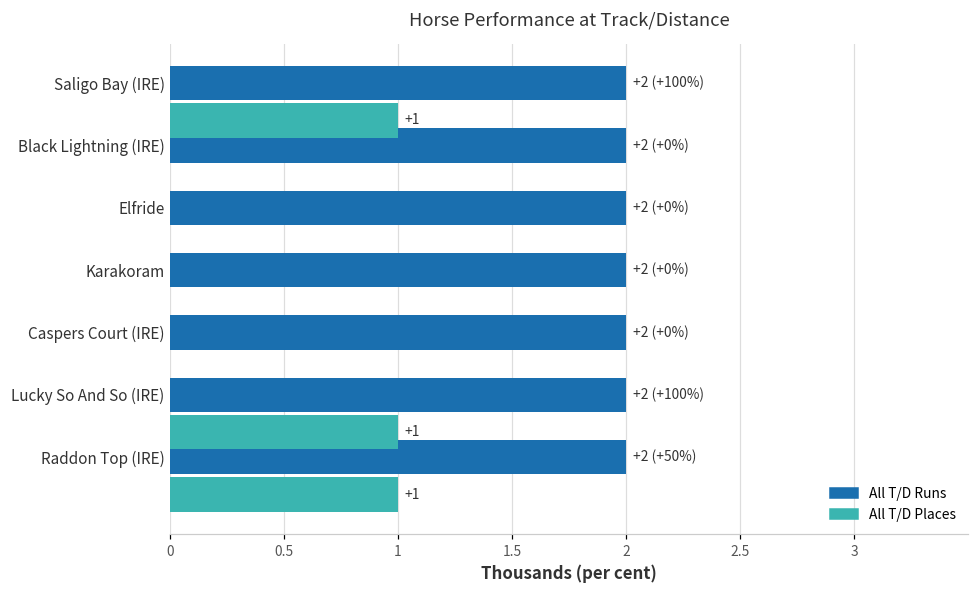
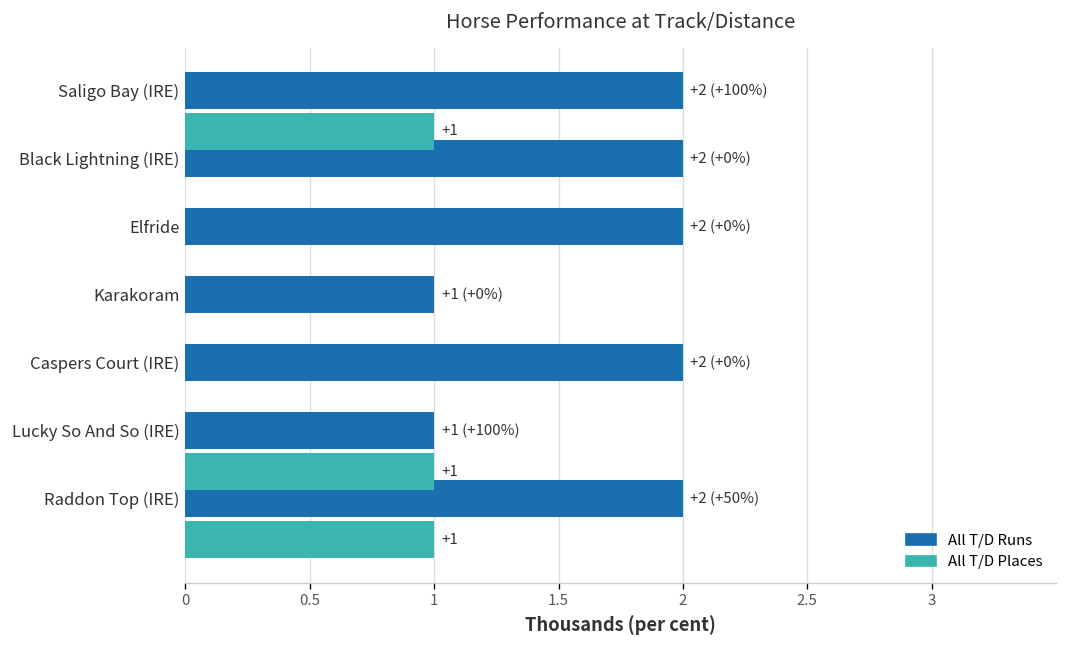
All T/D Runs, Karakoram: +2 -> +1
All T/D Runs, Lucky So And So (IRE): +2 -> +1
